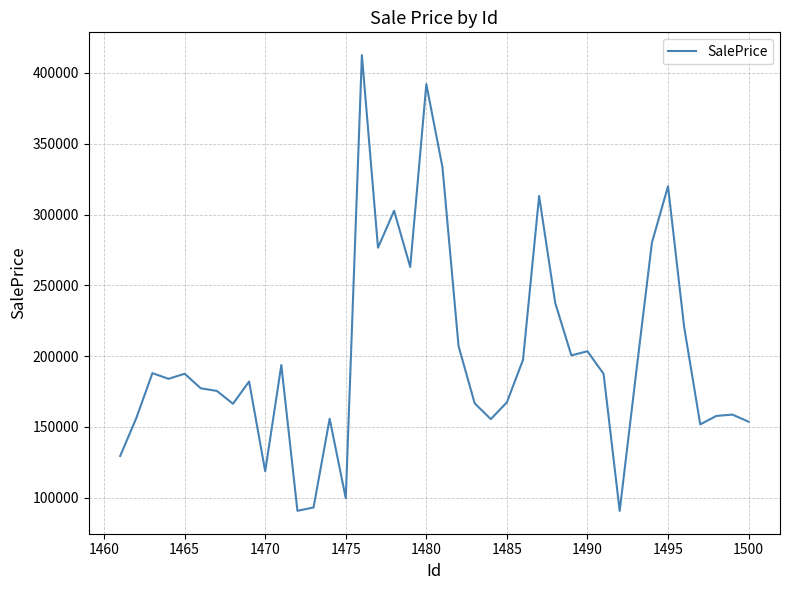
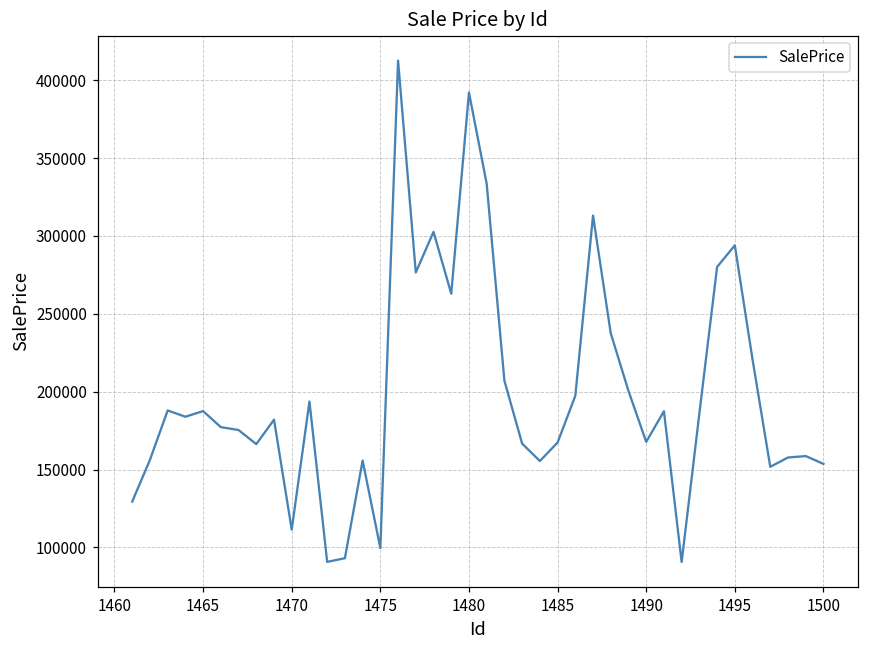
1470: 119000 -> 111000
1490: 203000 -> 168000
1495: 320000 -> 294000
